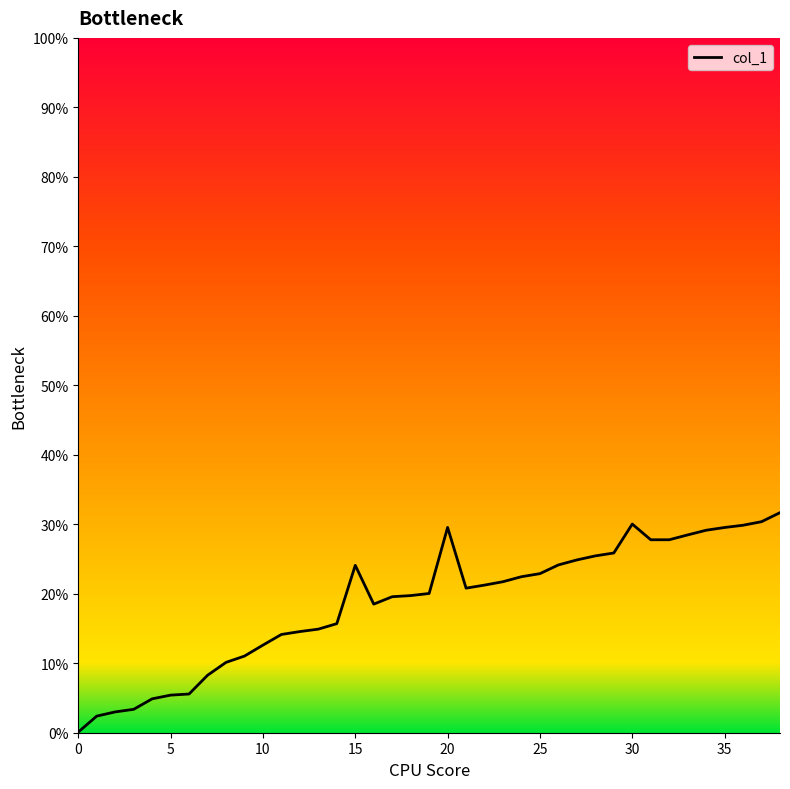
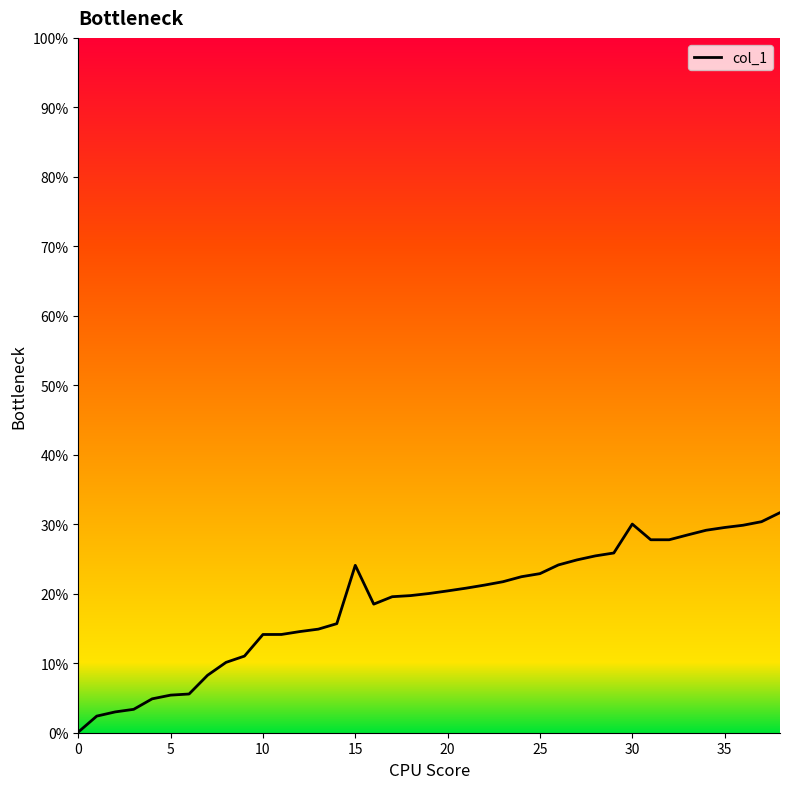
10: 13% -> 14%
20: 30% -> 20%
